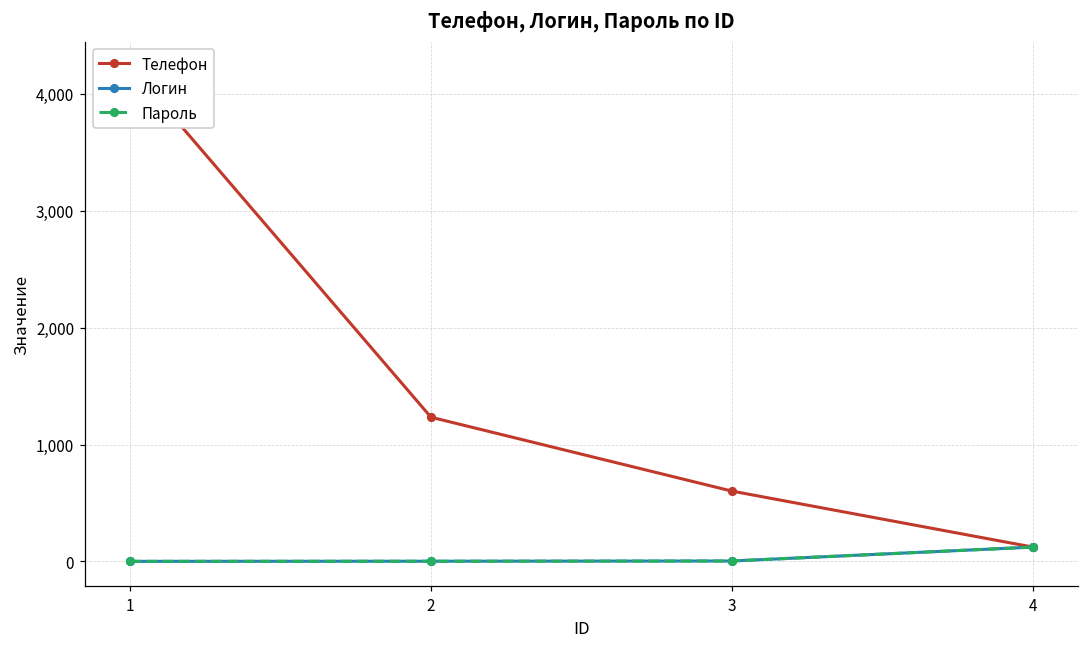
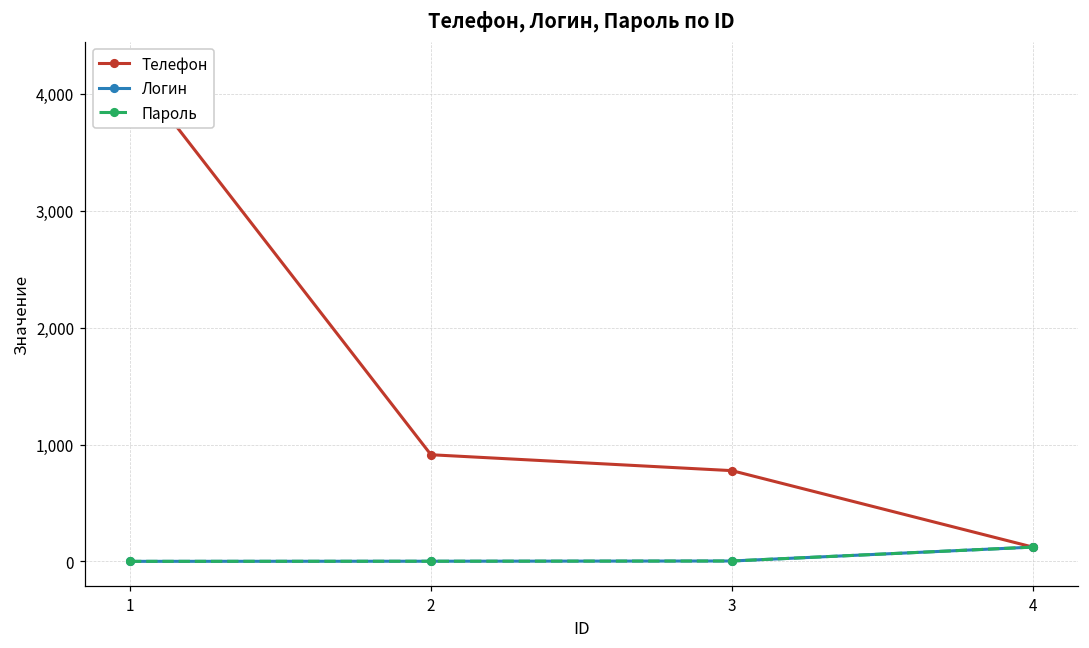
Телефон, 2: 1,230 -> 910
Телефон, 3: 600 -> 780
